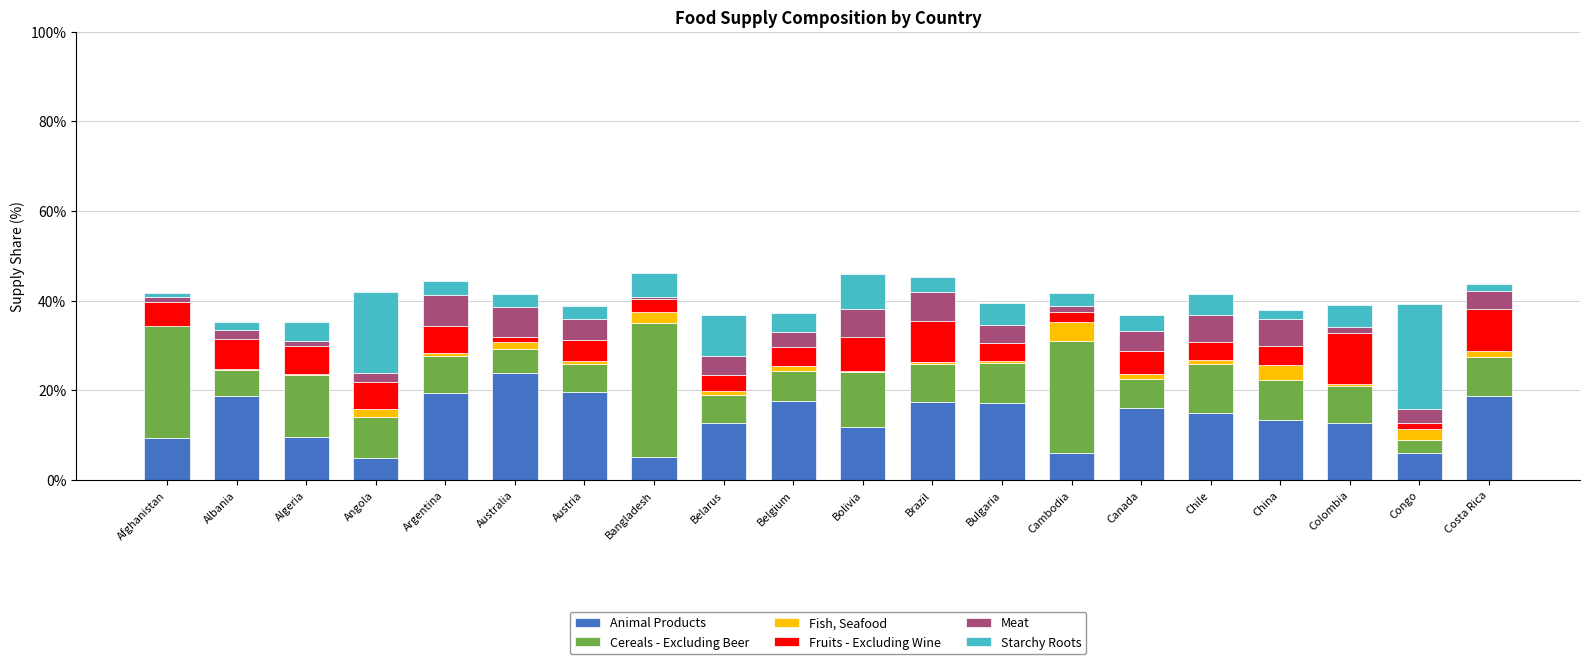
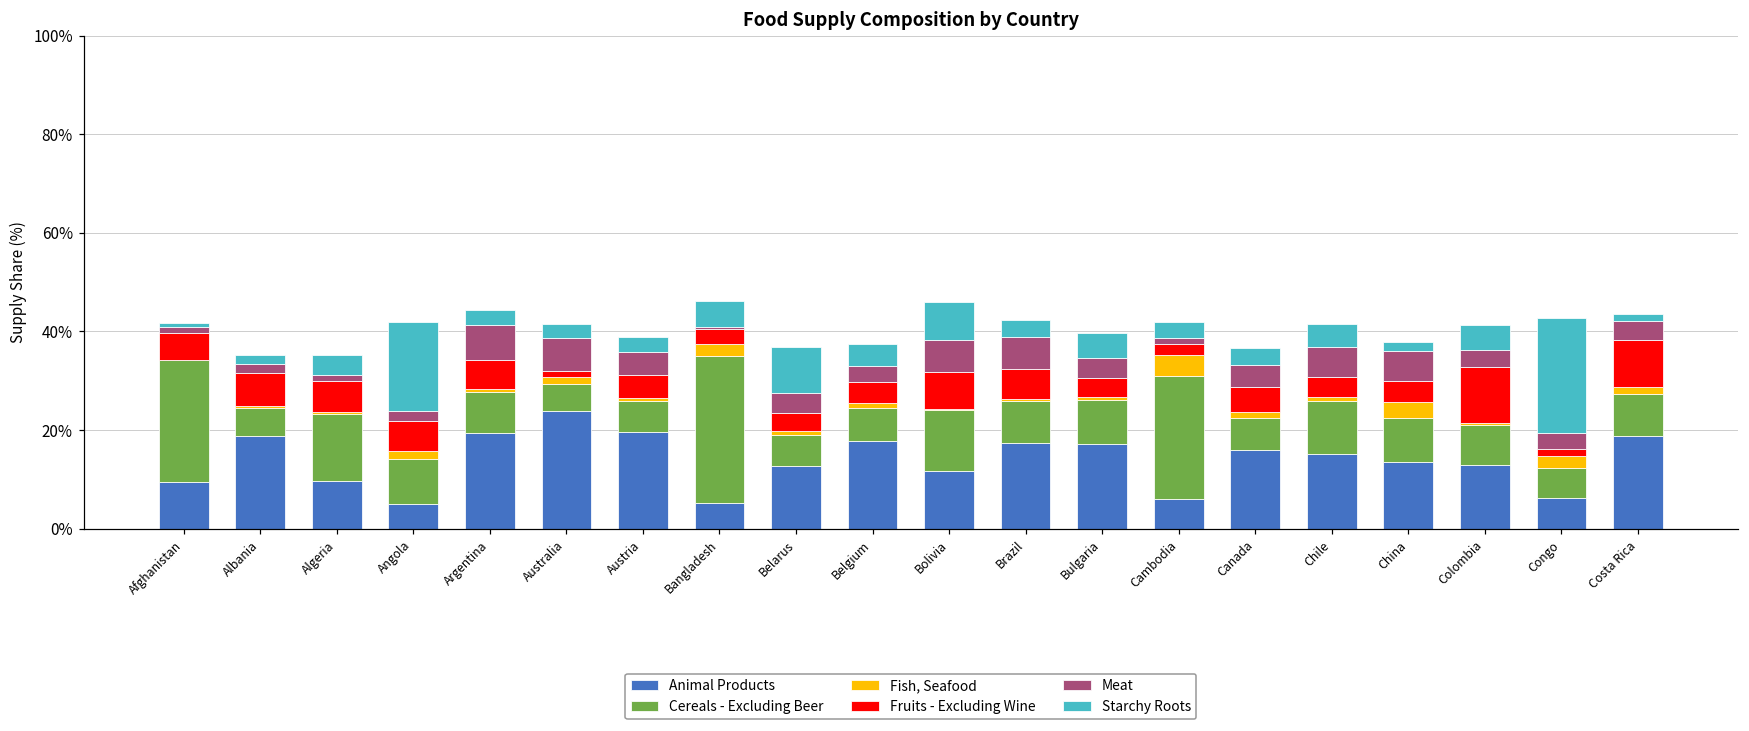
Fruits - Excluding Wine, Brazil: 9% -> 6%
Meat, Colombia: 1% -> 4%
Cereals - Excluding Beer, Congo: 3% -> 6%
